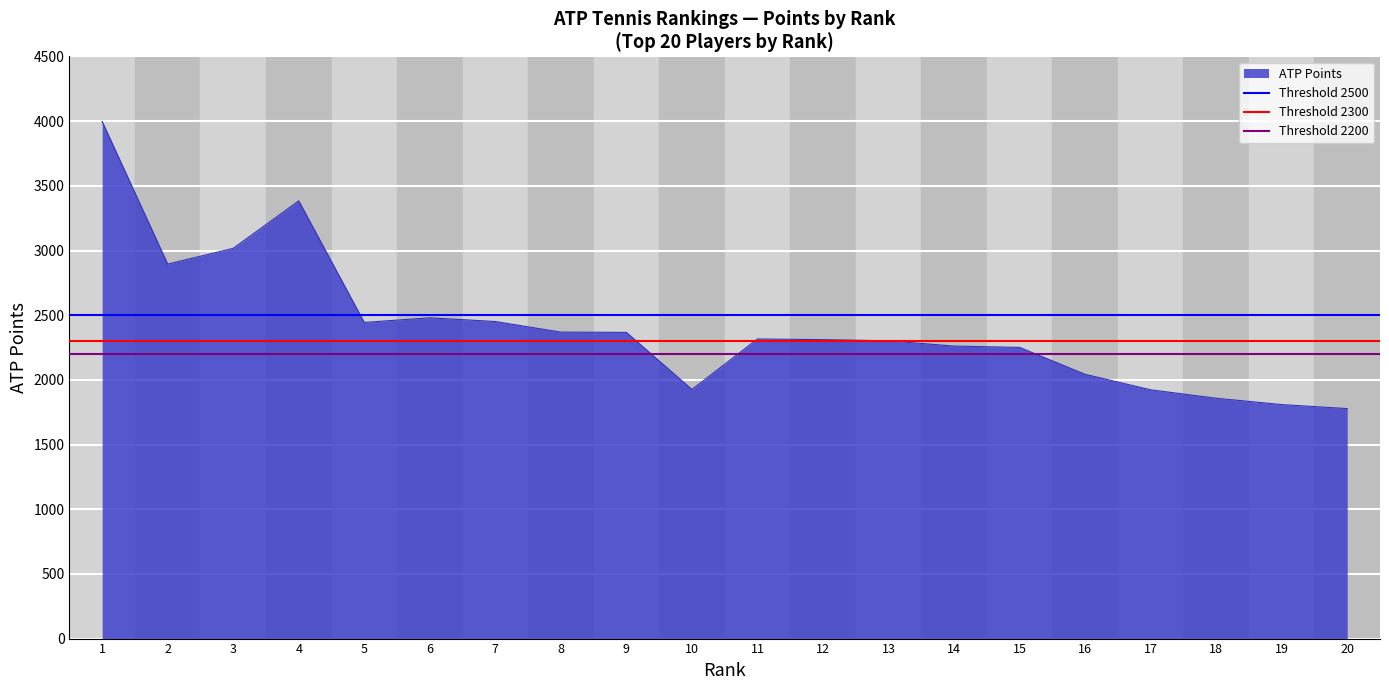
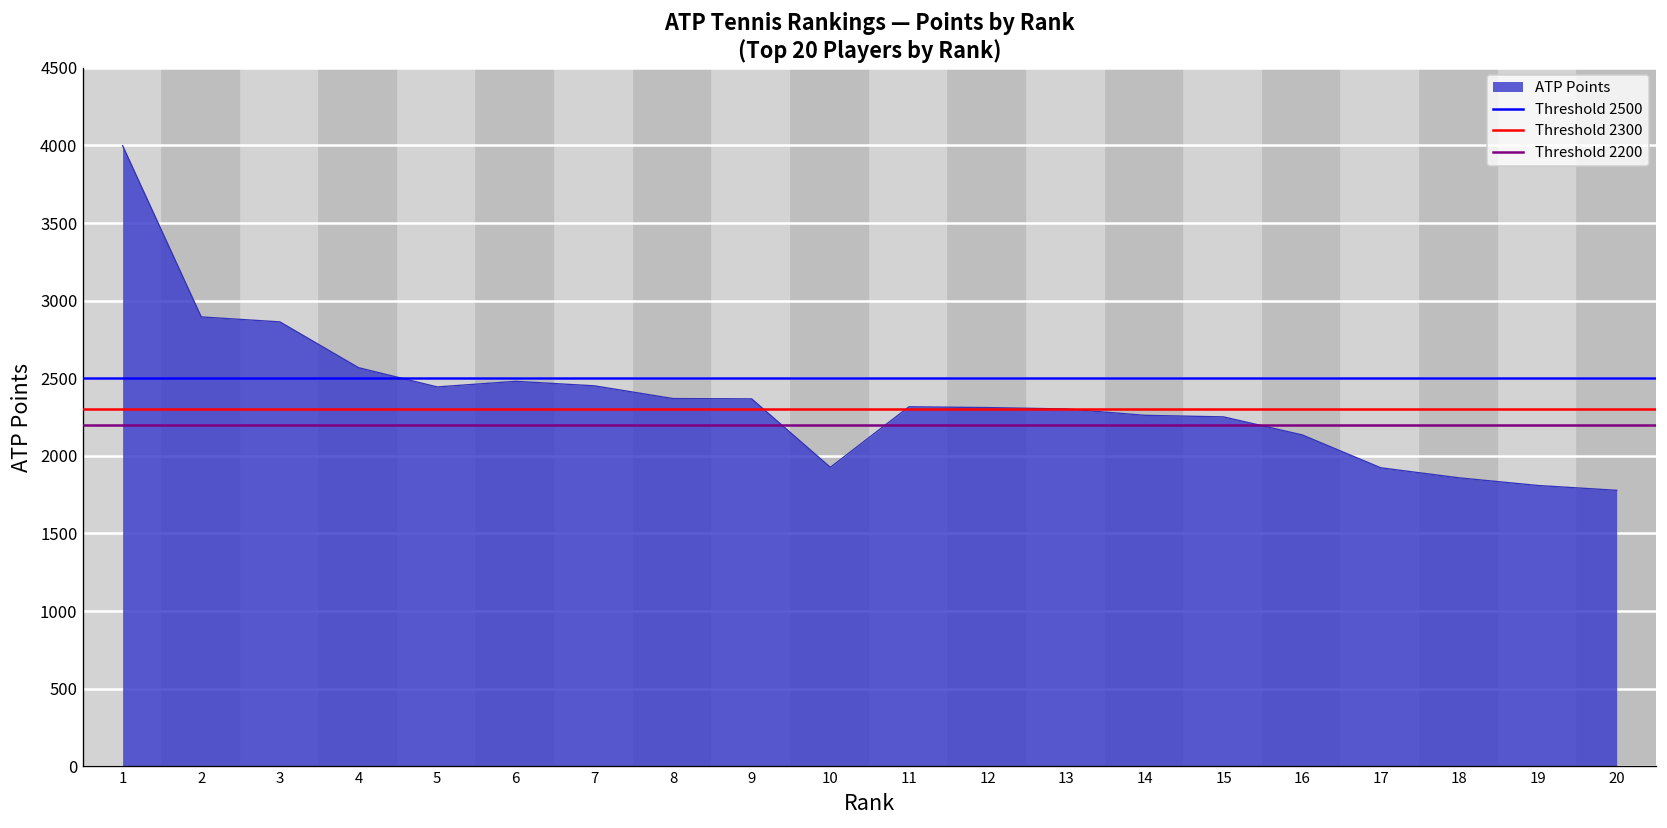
3: 3020 -> 2860
4: 3380 -> 2570
16: 2040 -> 2140
